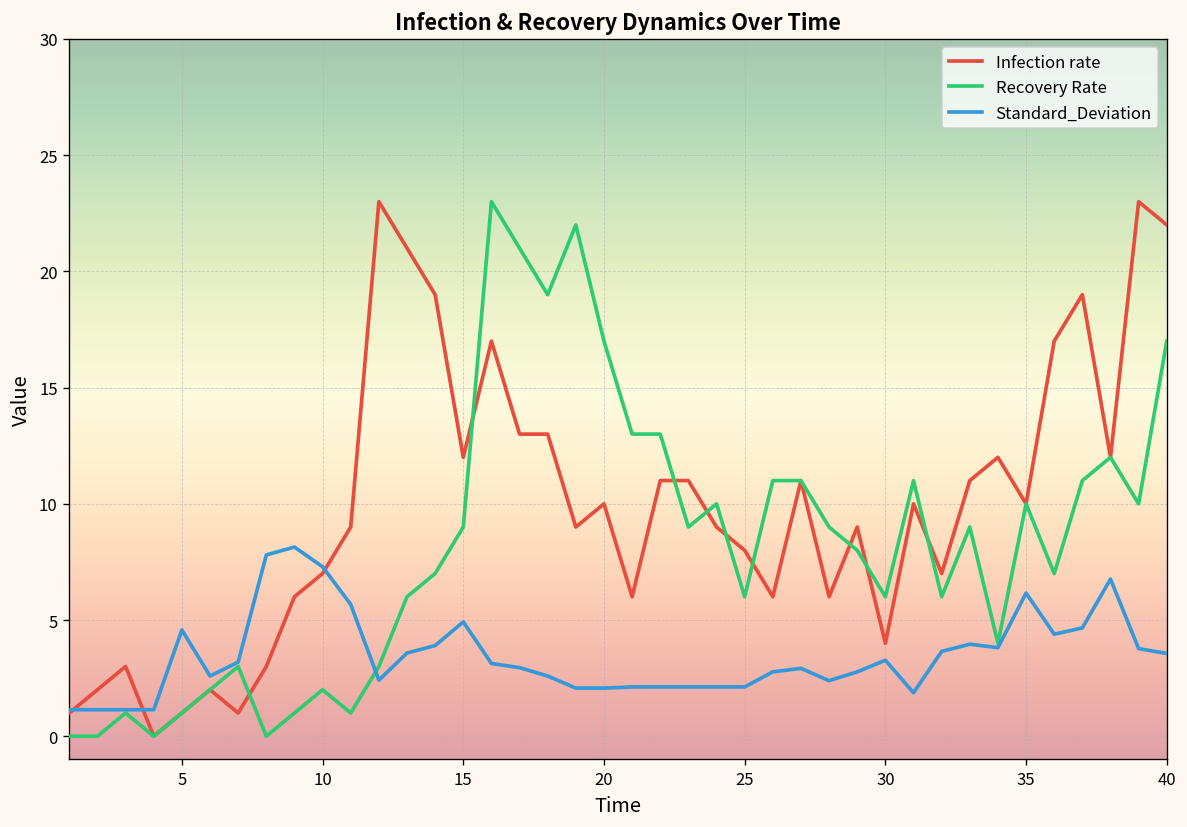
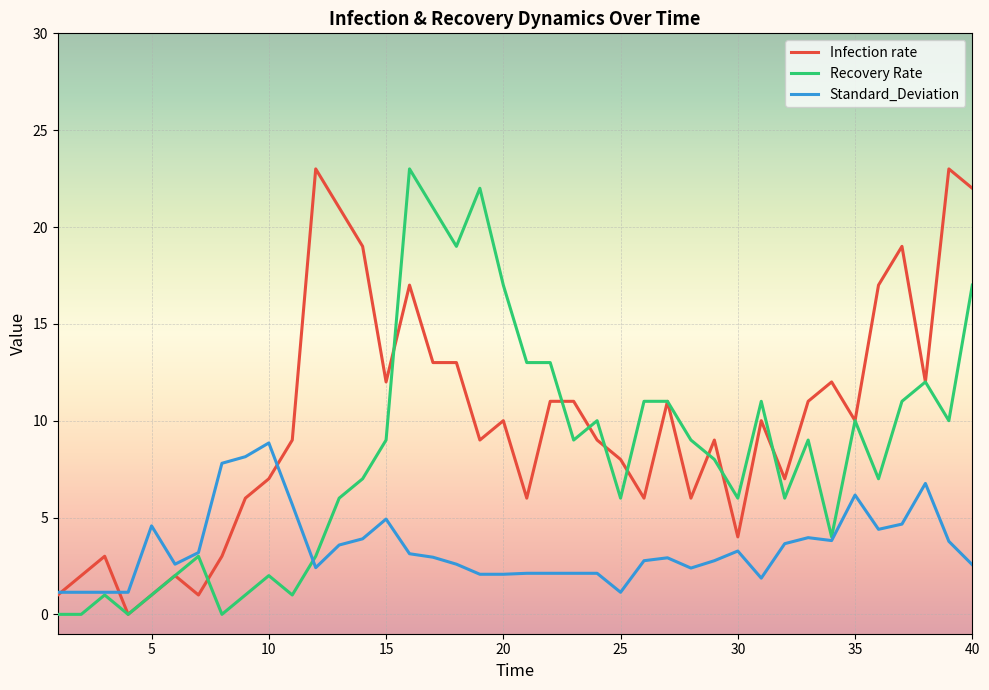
Standard_Deviation, 10: 7.3 -> 8.9
Standard_Deviation, 25: 2.1 -> 1.1
Standard_Deviation, 40: 3.6 -> 2.6
